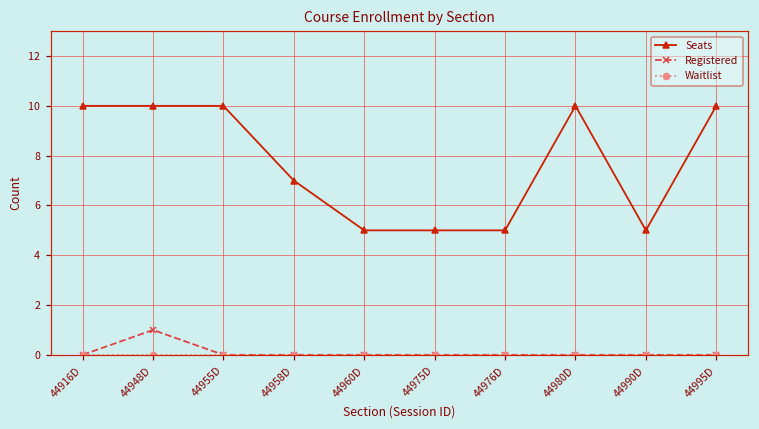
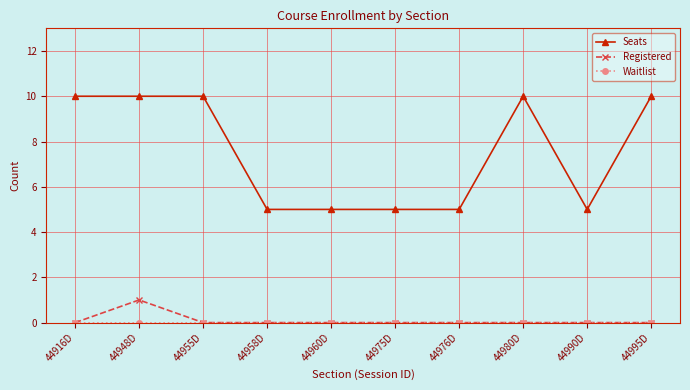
Seats, 44958D: 7 -> 5
